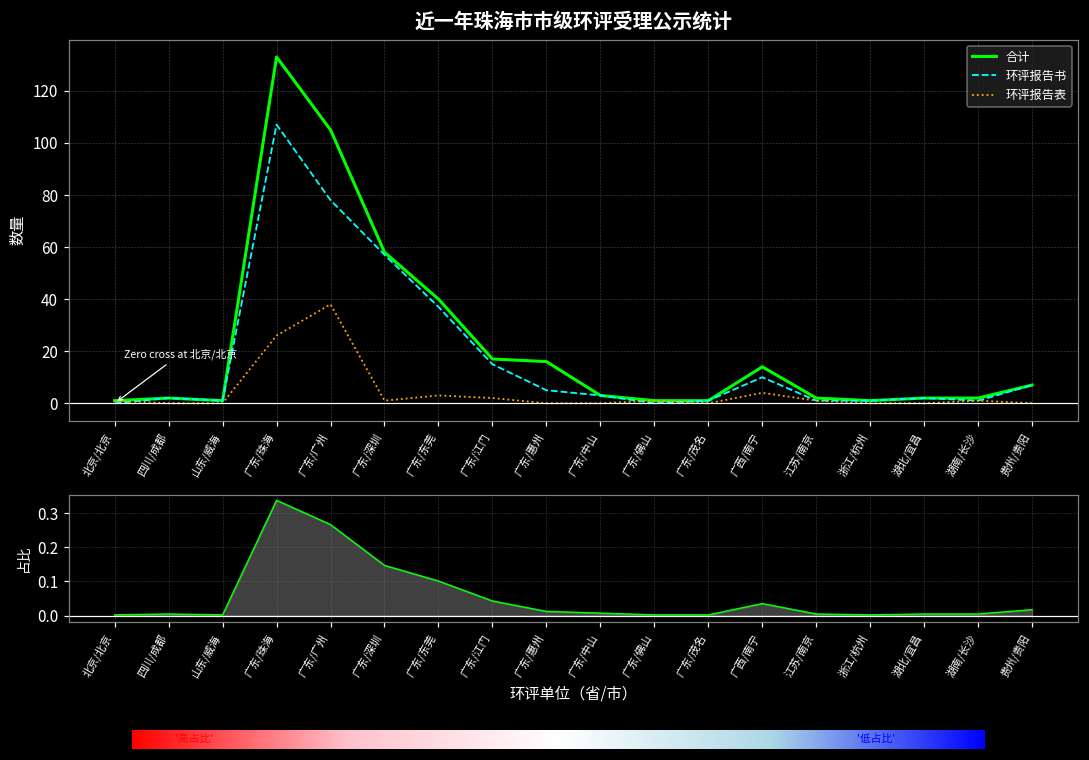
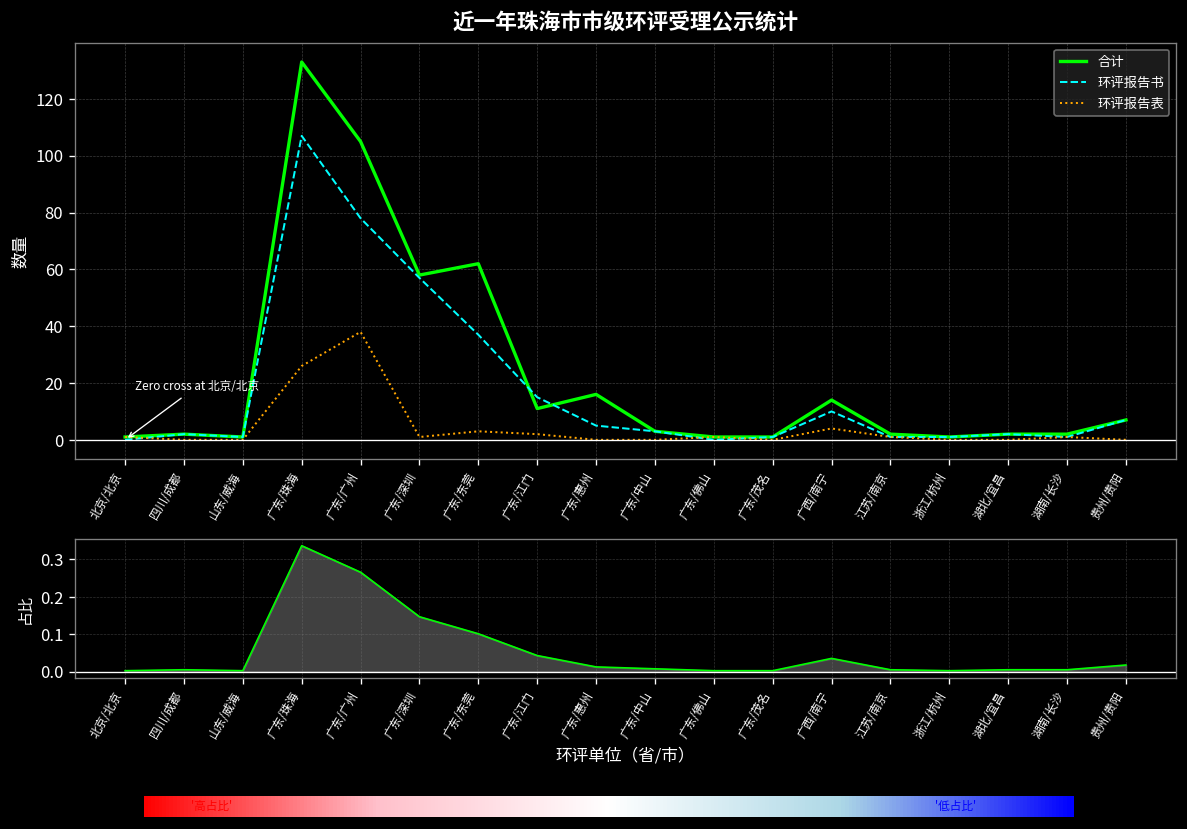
近一年珠海市市级环评受理公示统计, 合计, 广东/东莞: 40 -> 62
近一年珠海市市级环评受理公示统计, 合计, 广东/江门: 17 -> 11
